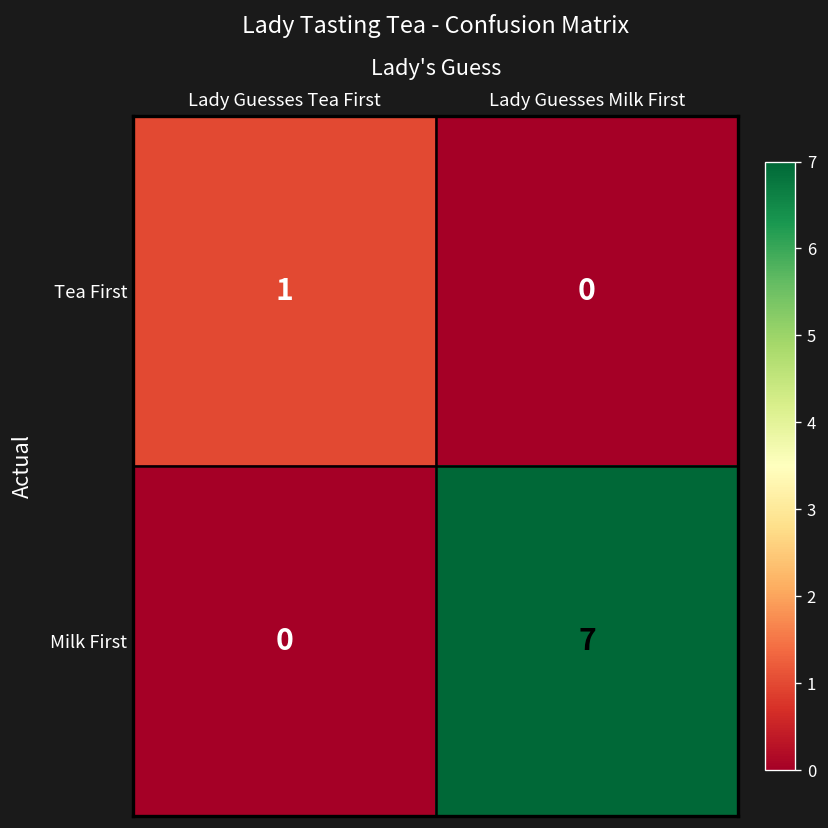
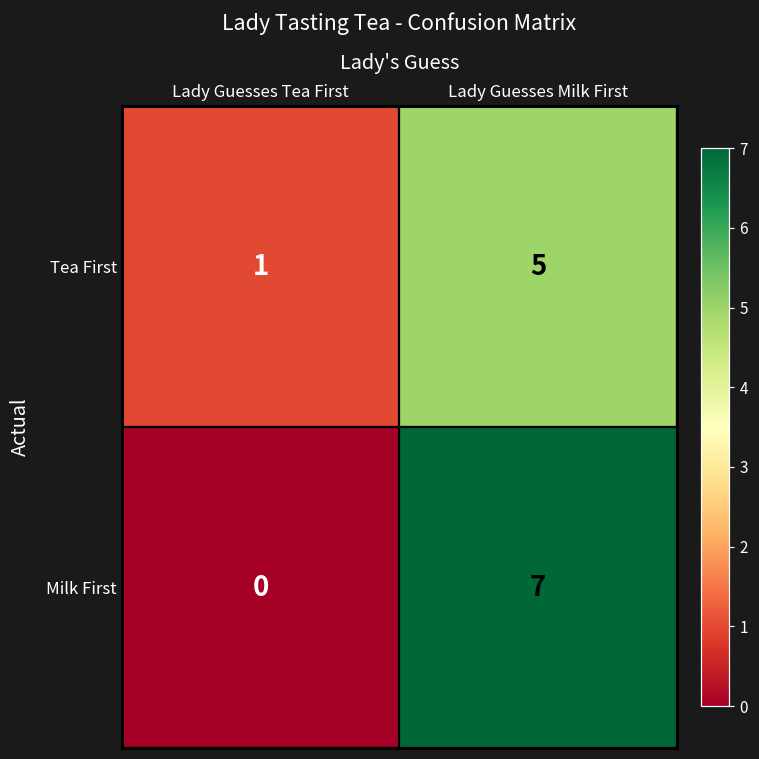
Tea First, Lady Guesses Milk First: 0 -> 5
